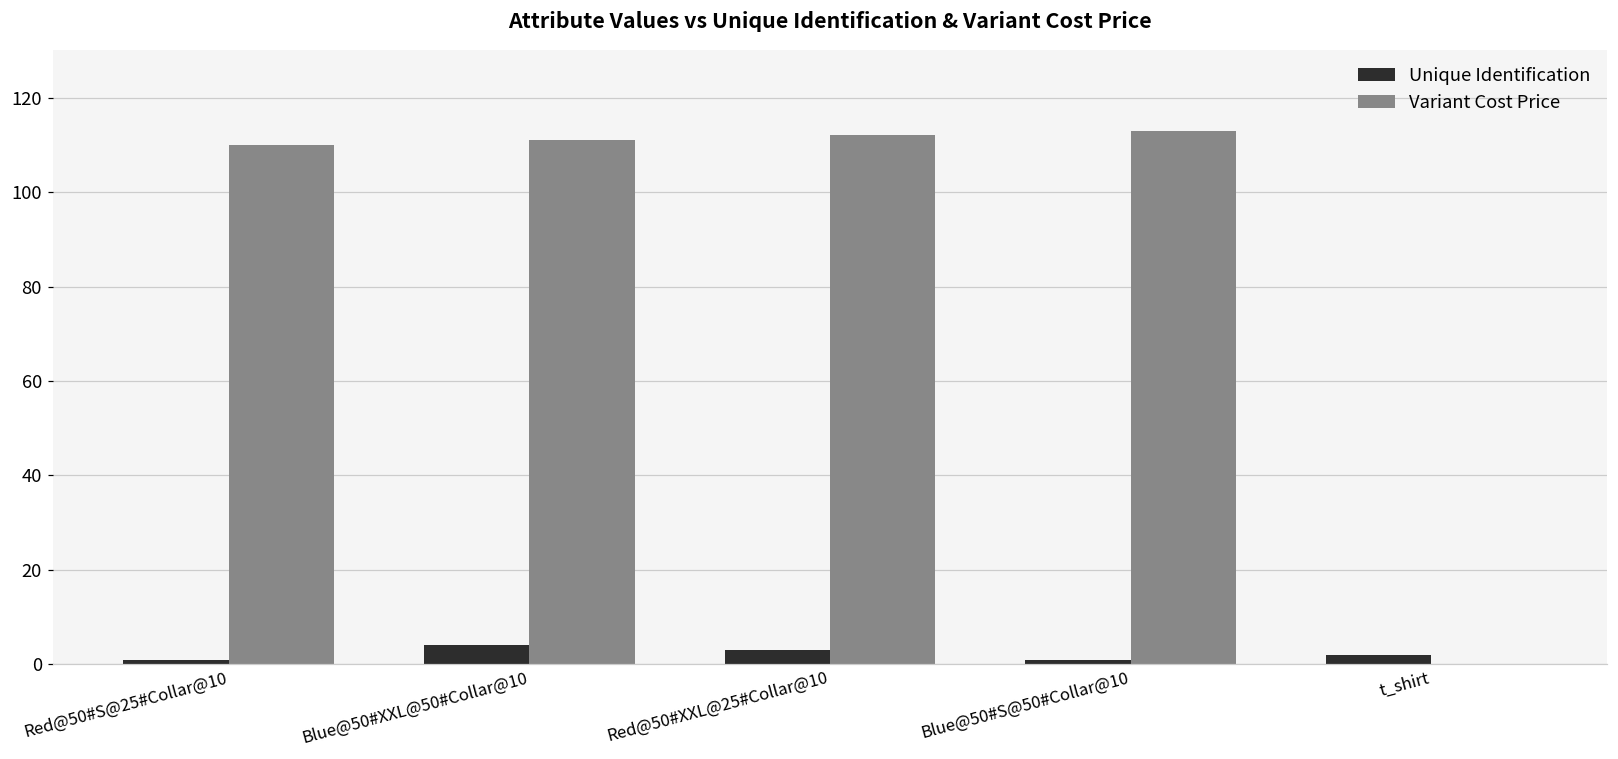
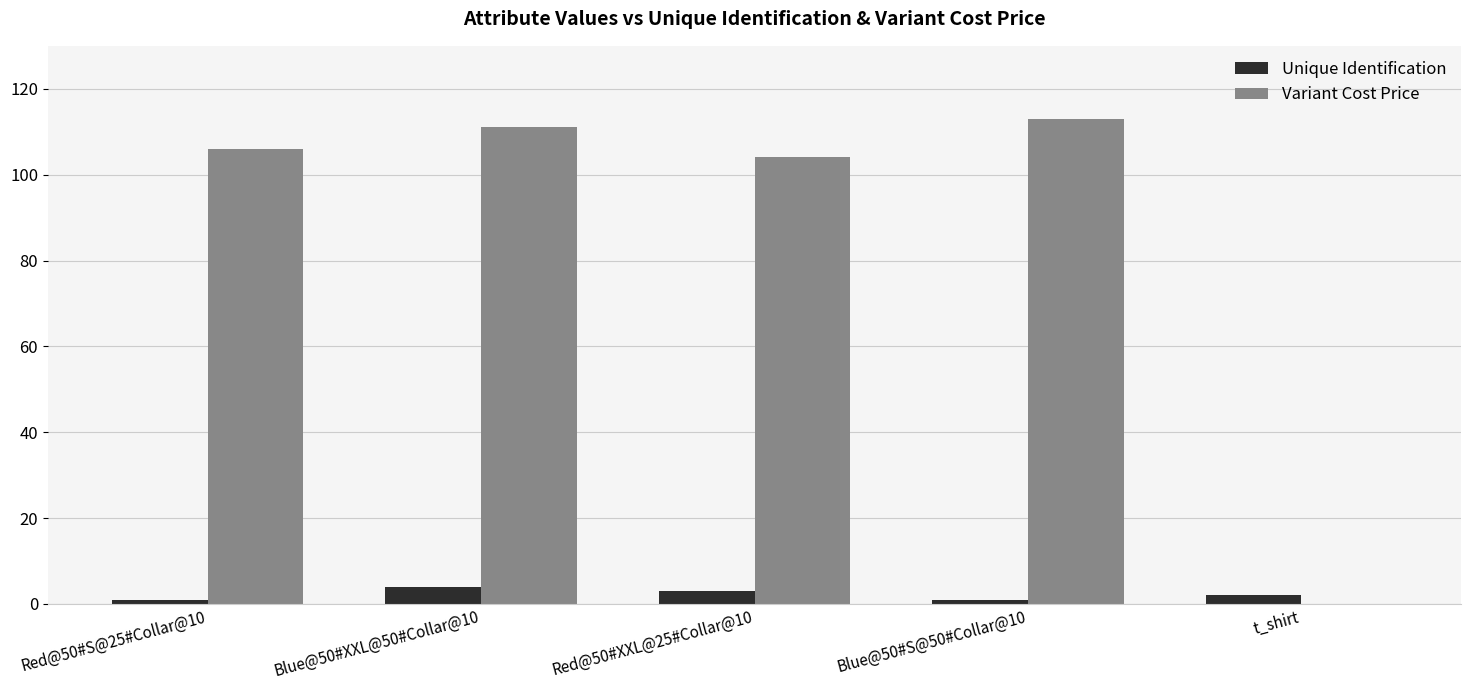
Variant Cost Price, Red@50#S@25#Collar@10: 110 -> 106
Variant Cost Price, Red@50#XXL@25#Collar@10: 112 -> 104
